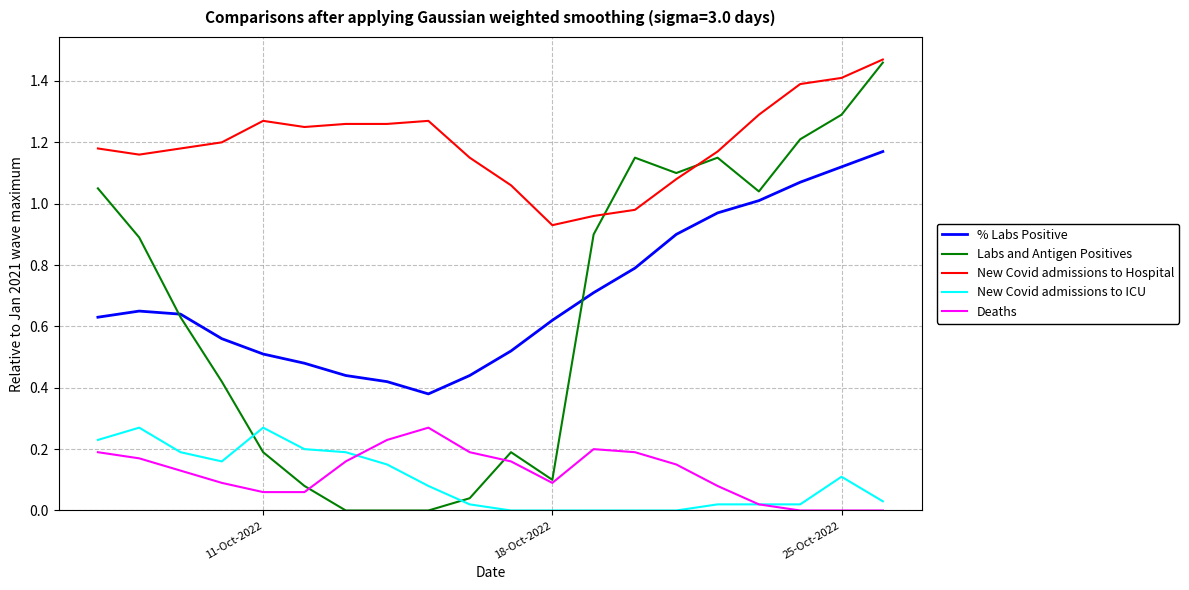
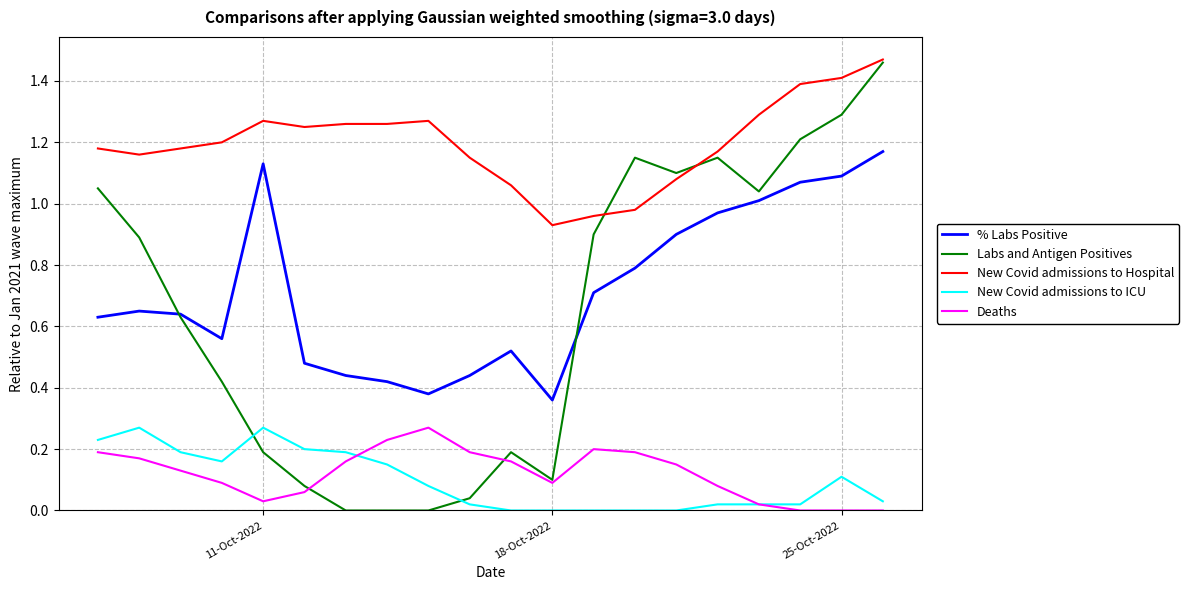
% Labs Positive, 11-Oct-2022: 0.51 -> 1.13
Deaths, 11-Oct-2022: 0.06 -> 0.03
% Labs Positive, 18-Oct-2022: 0.62 -> 0.36
% Labs Positive, 25-Oct-2022: 1.12 -> 1.09
